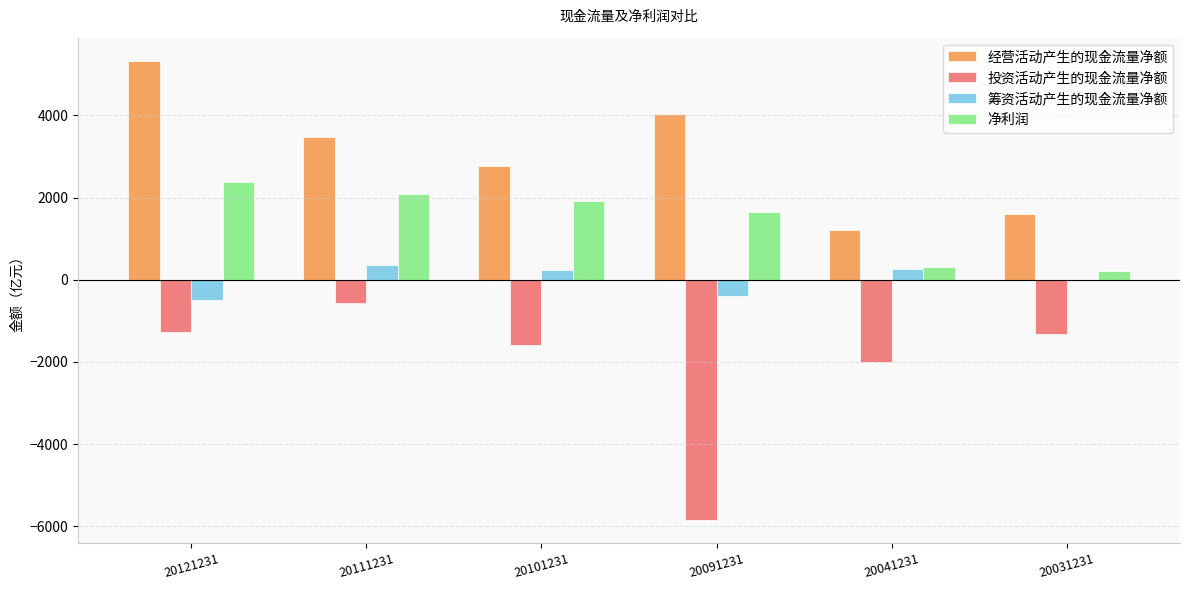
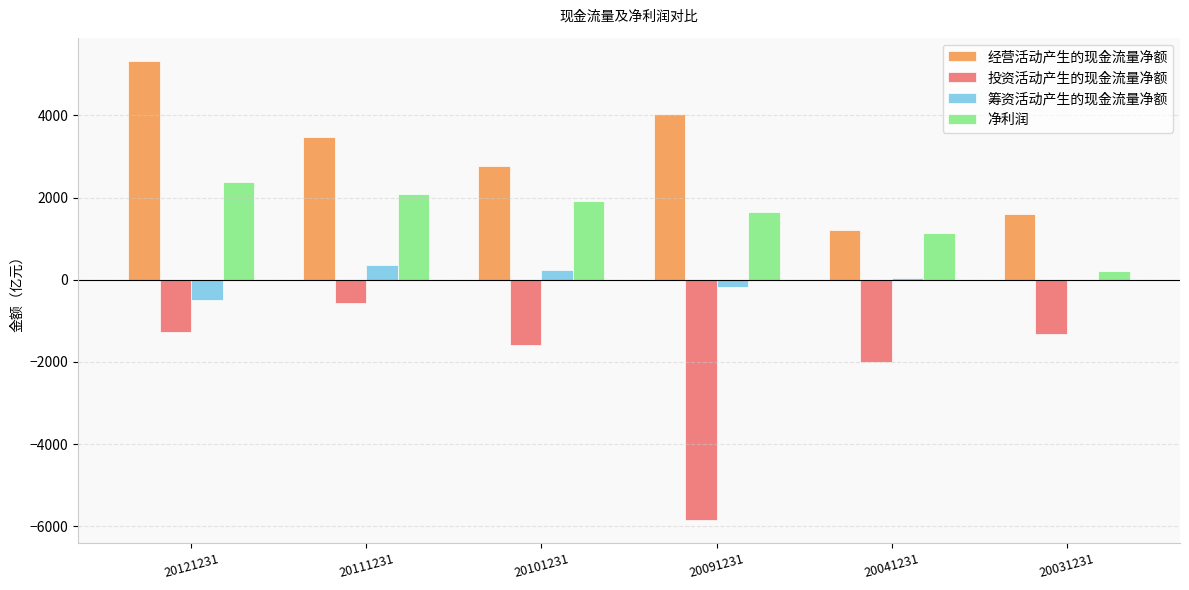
筹资活动产生的现金流量净额, 20091231: -400 -> -200
筹资活动产生的现金流量净额, 20041231: 300 -> 0
净利润, 20041231: 300 -> 1100
